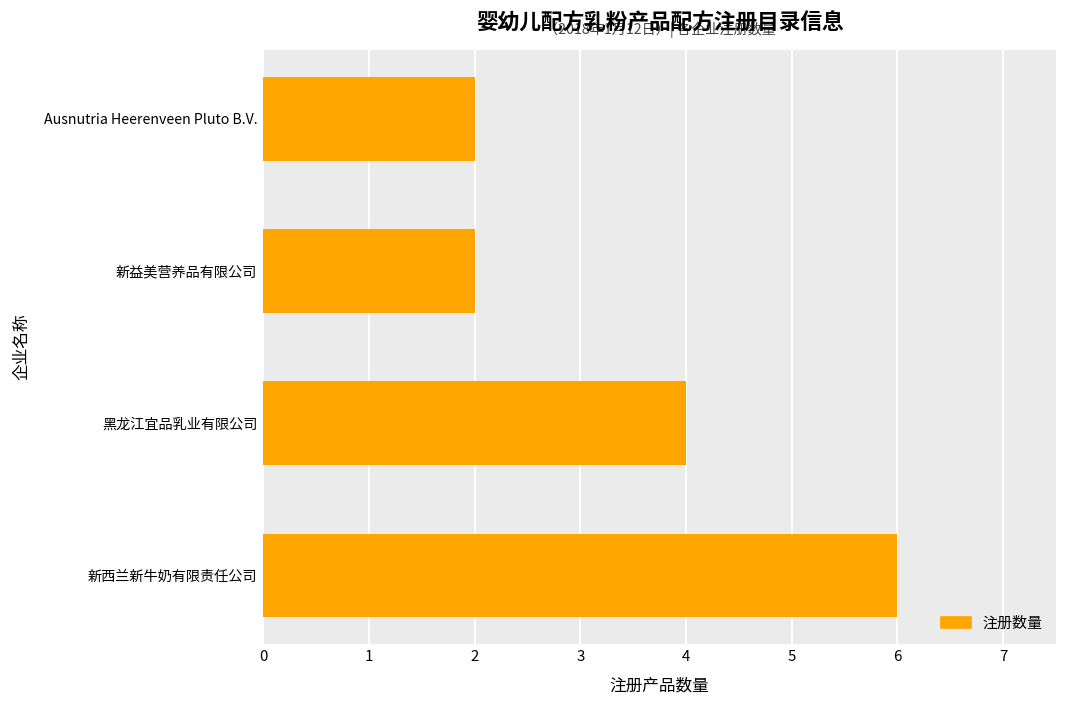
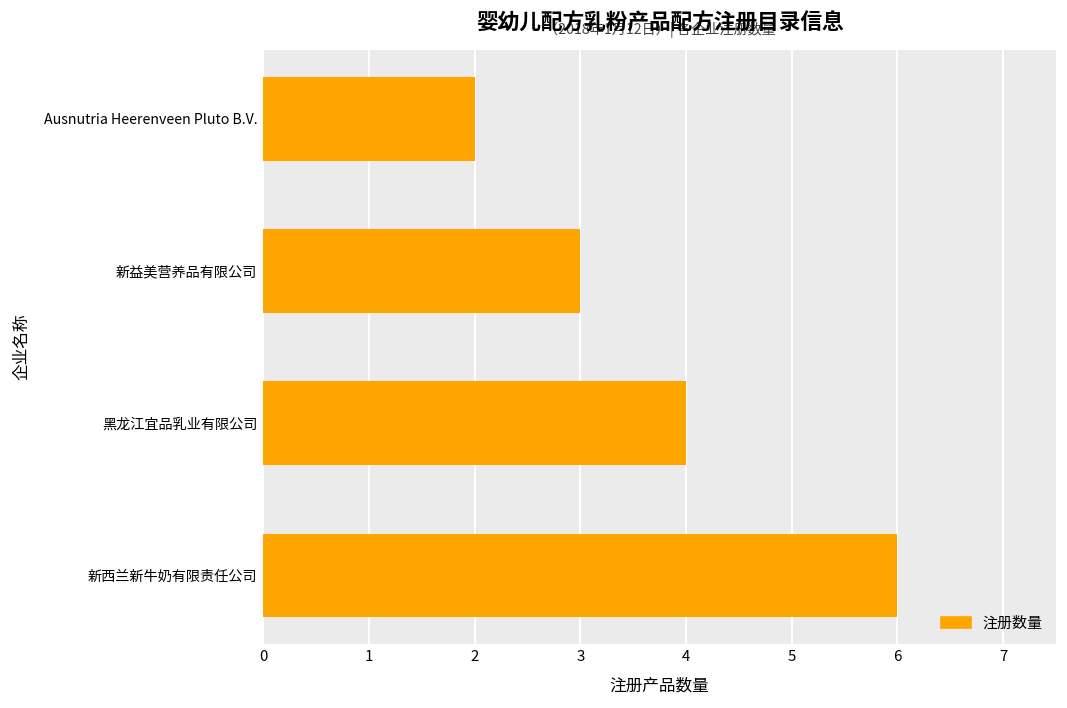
新益美营养品有限公司: 2 -> 3
